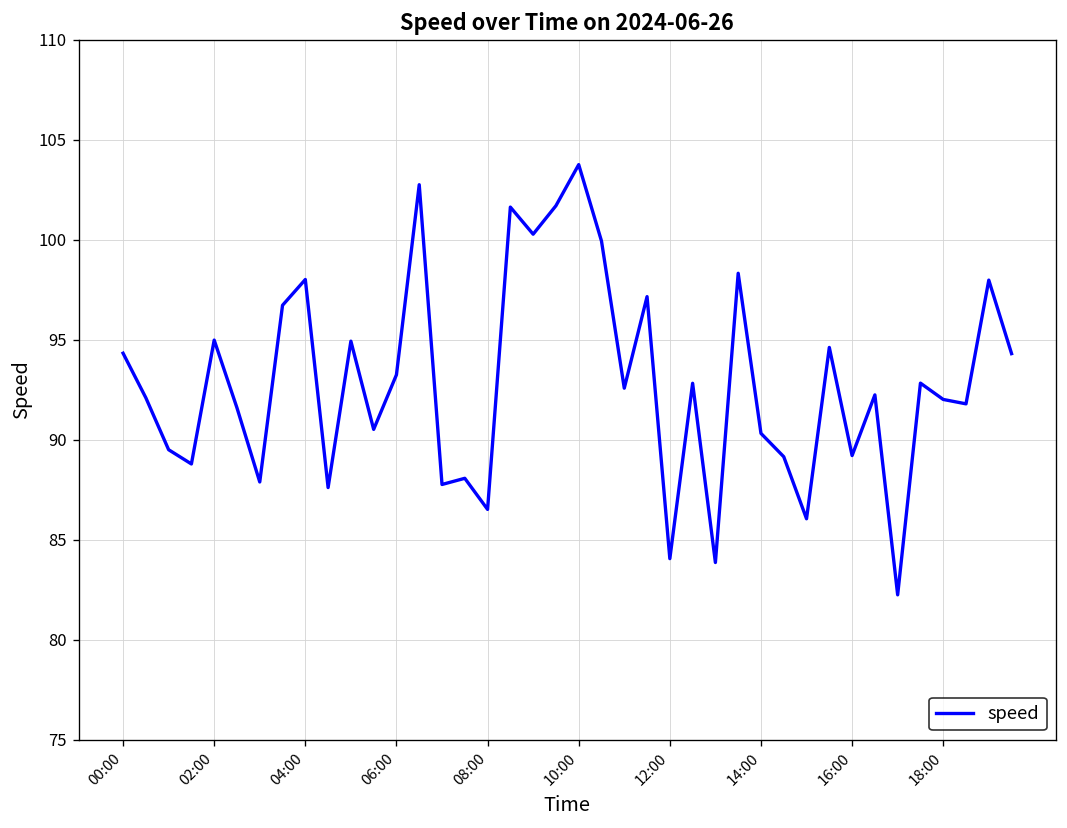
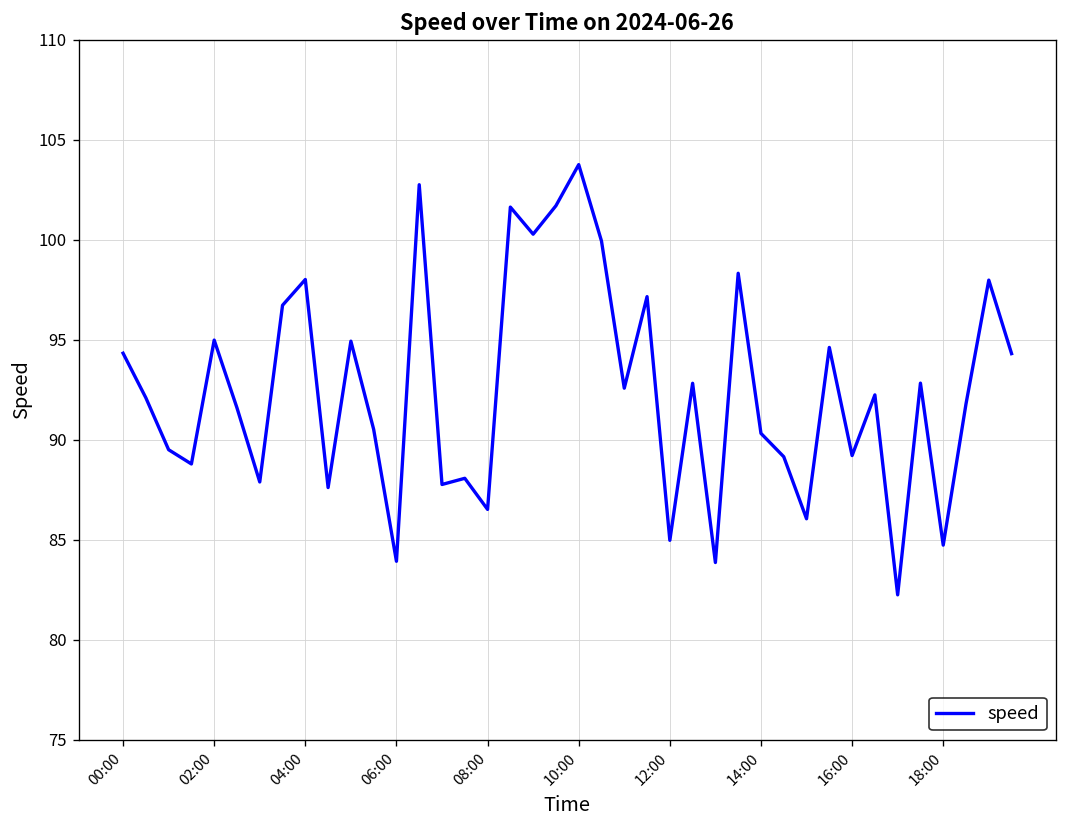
06:00: 93.3 -> 83.9
12:00: 84.1 -> 85.0
18:00: 92.0 -> 84.7
